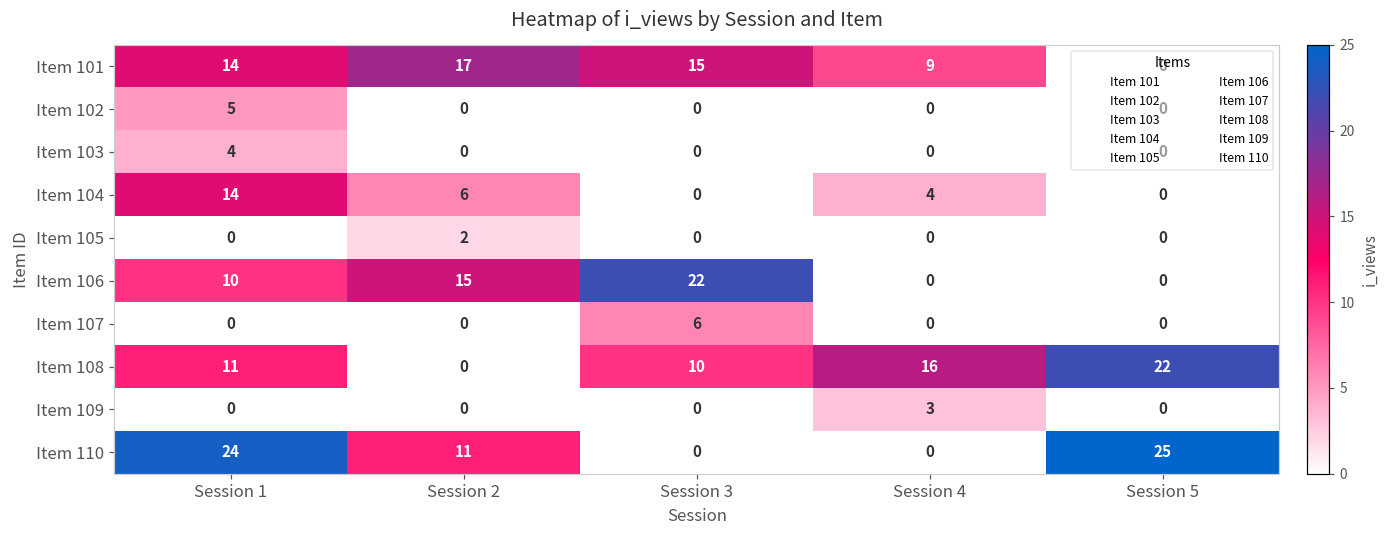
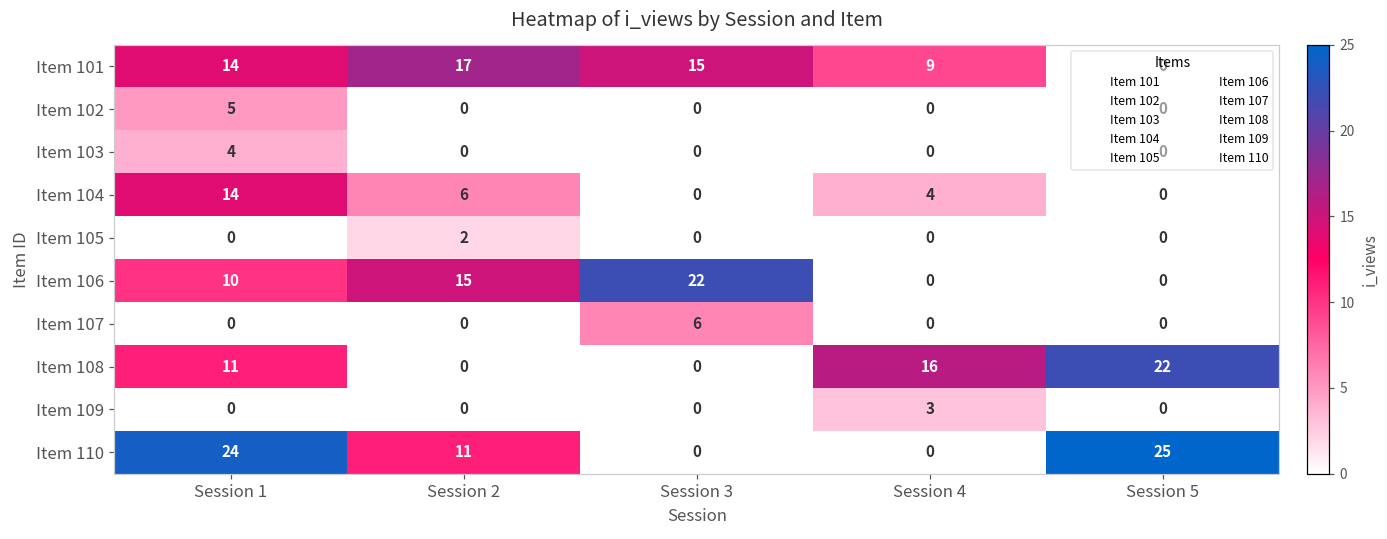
Item 108, Session 3: 10 -> 0
